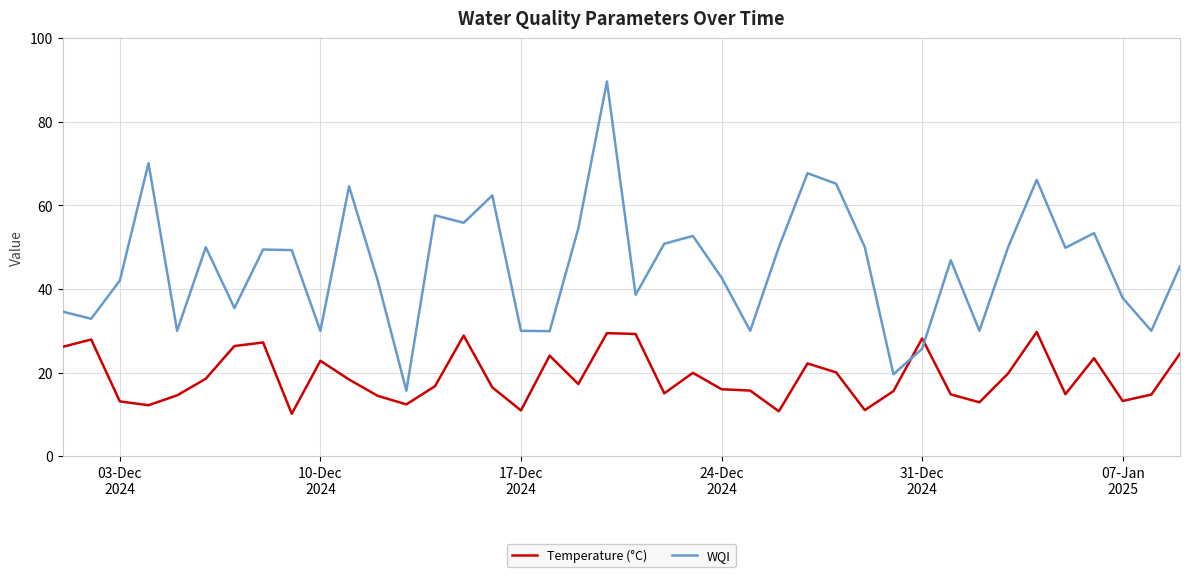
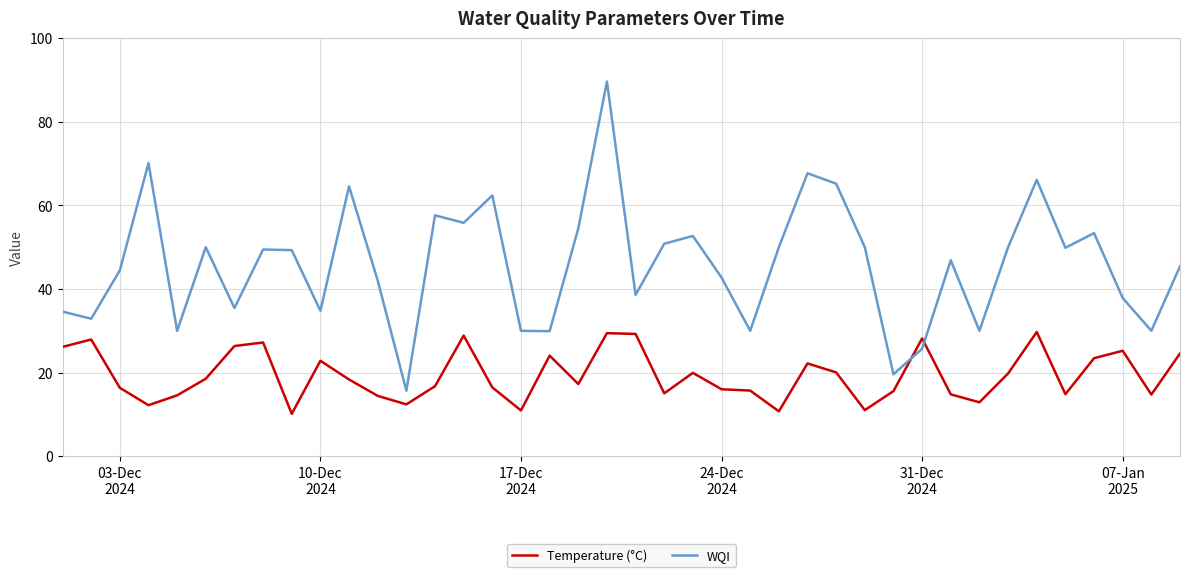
Temperature (°C), 03-Dec 2024: 13 -> 16
WQI, 03-Dec 2024: 42 -> 44
WQI, 10-Dec 2024: 30 -> 35
Temperature (°C), 07-Jan 2025: 13 -> 25
